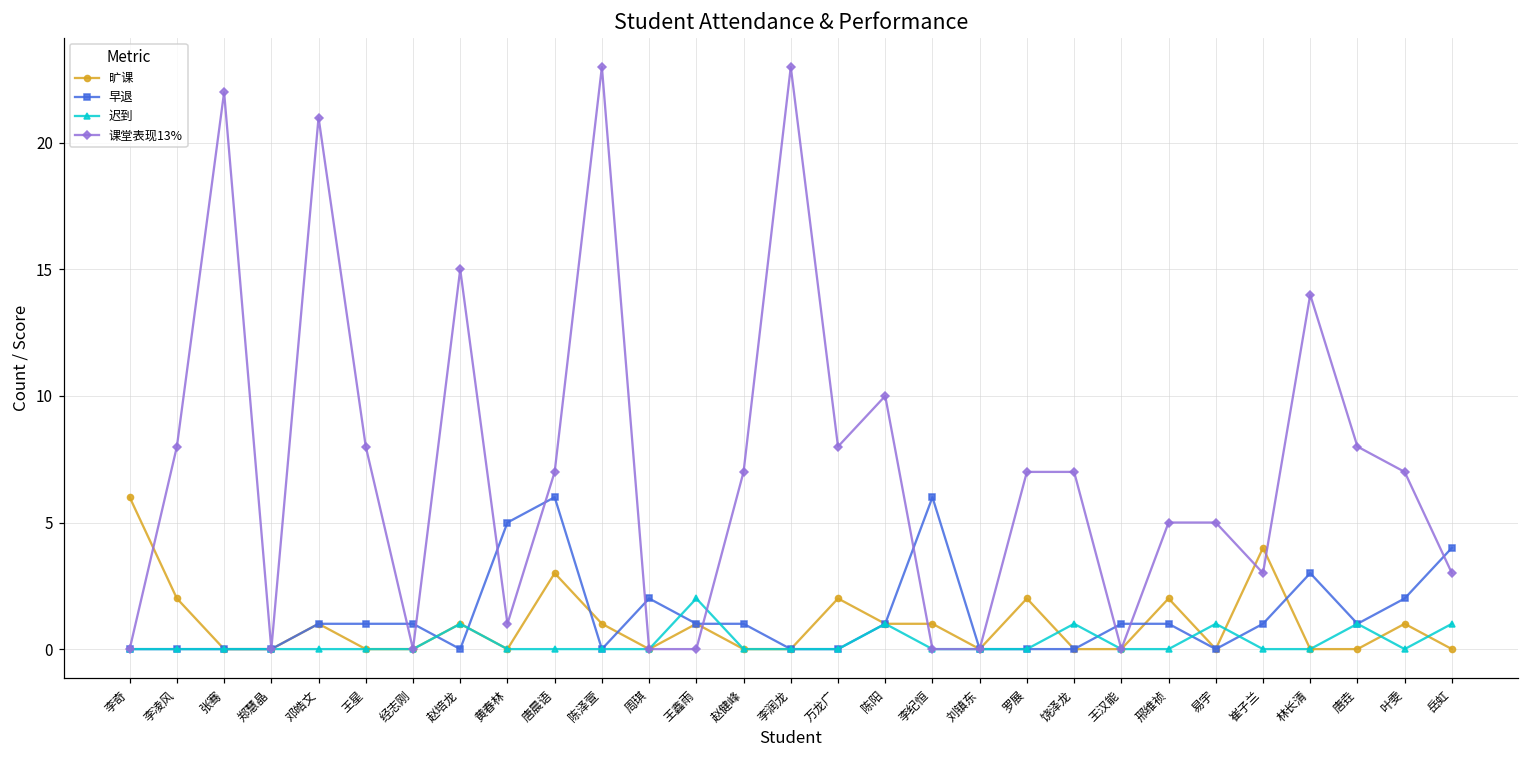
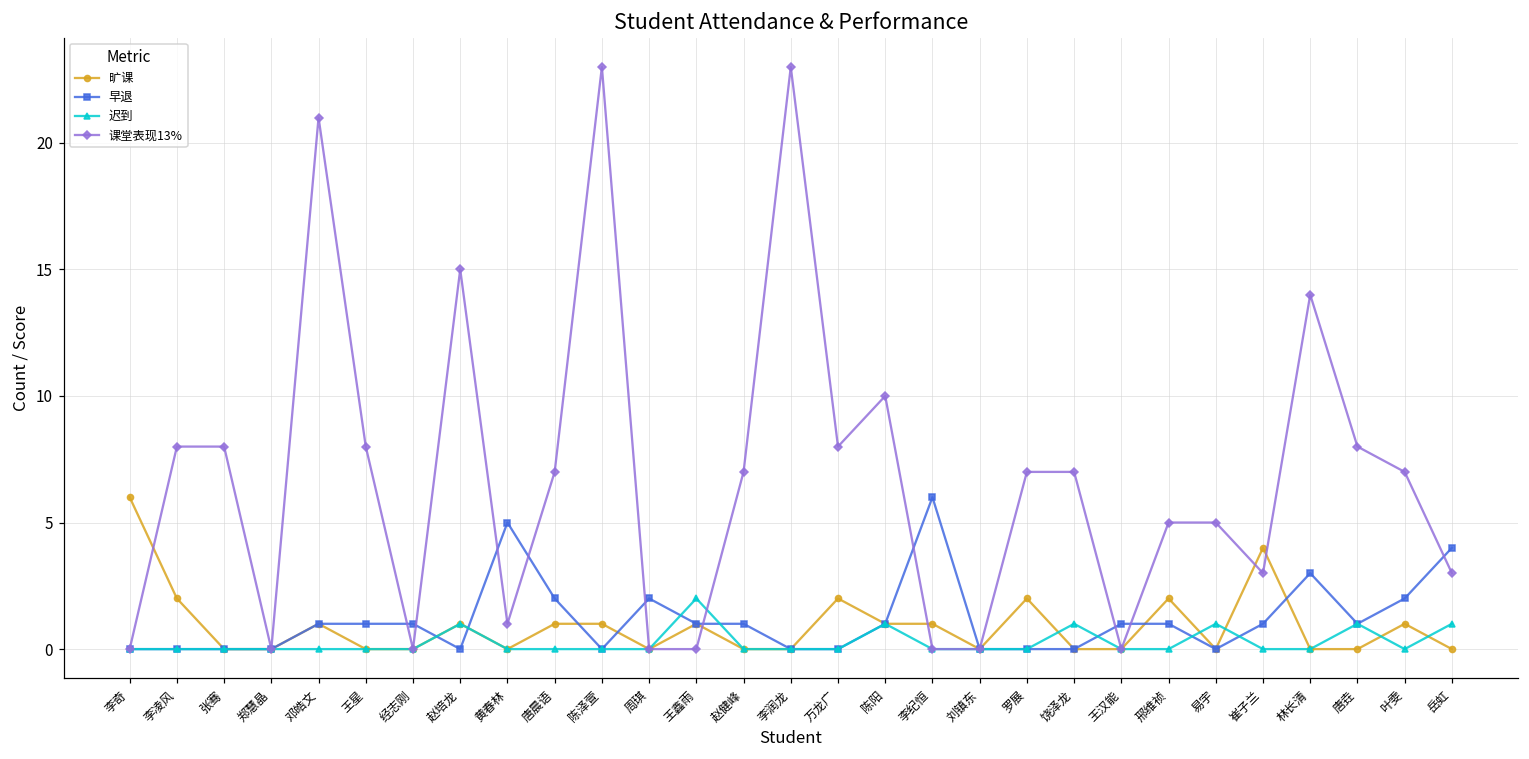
课堂表现13%, 张骞: 22 -> 8
旷课, 唐晨语: 3 -> 1
早退, 唐晨语: 6 -> 2
